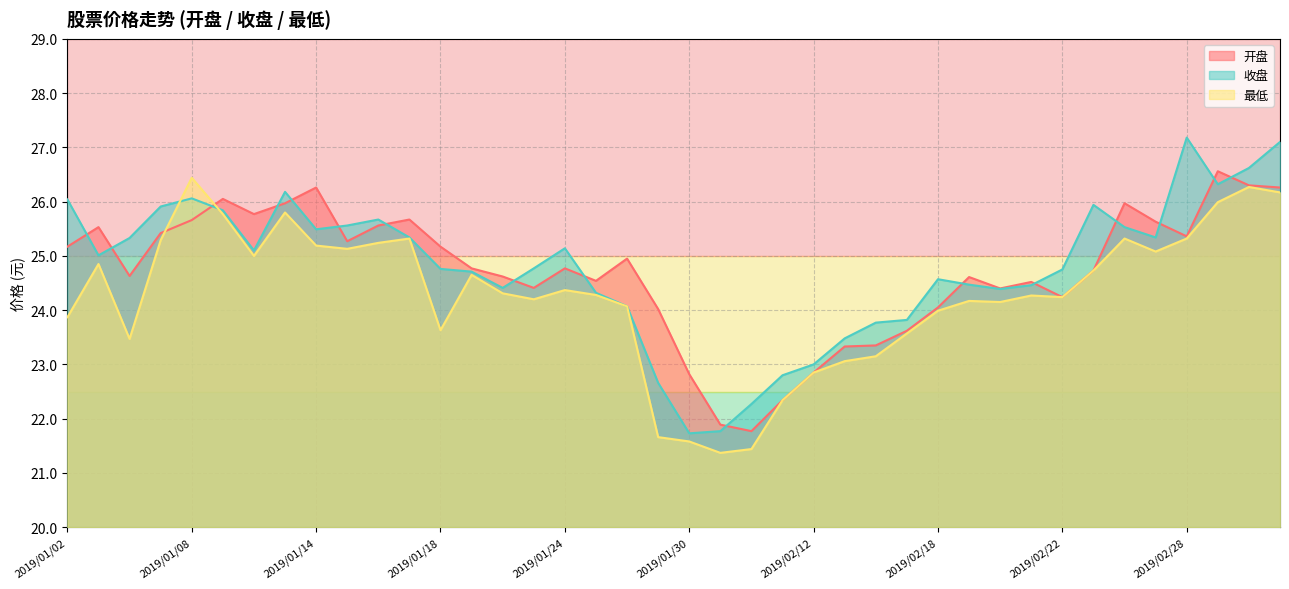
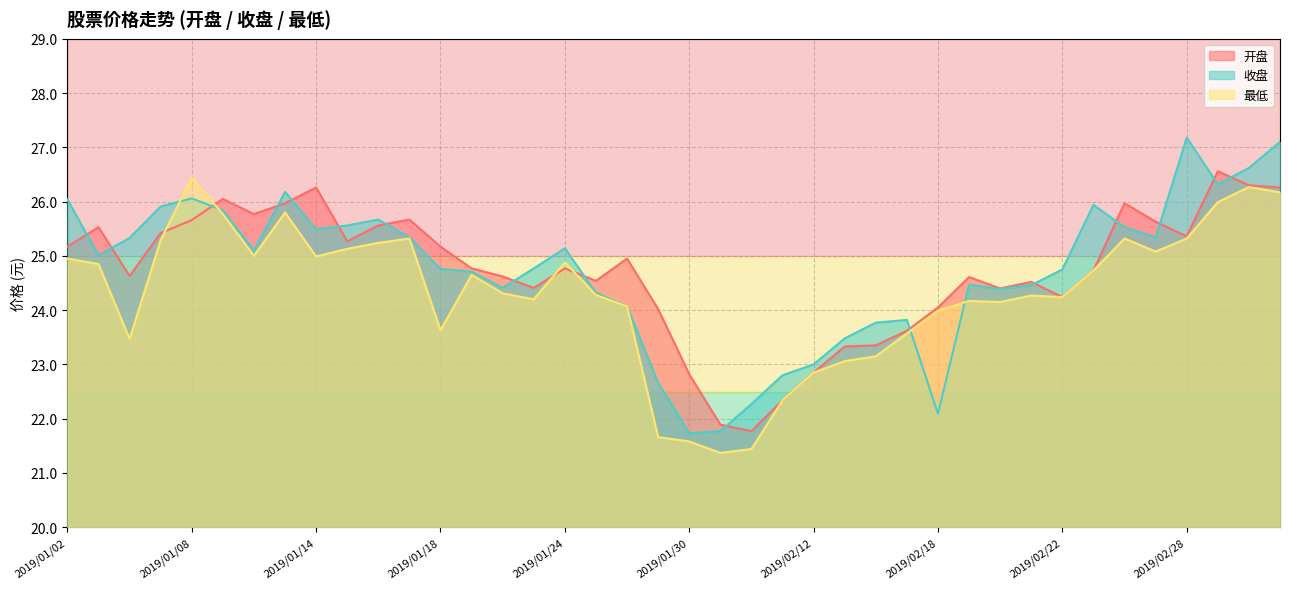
最低, 2019/01/02: 23.9 -> 25.0
最低, 2019/01/14: 25.2 -> 25.0
最低, 2019/01/24: 24.4 -> 24.9
收盘, 2019/02/18: 24.6 -> 22.1
